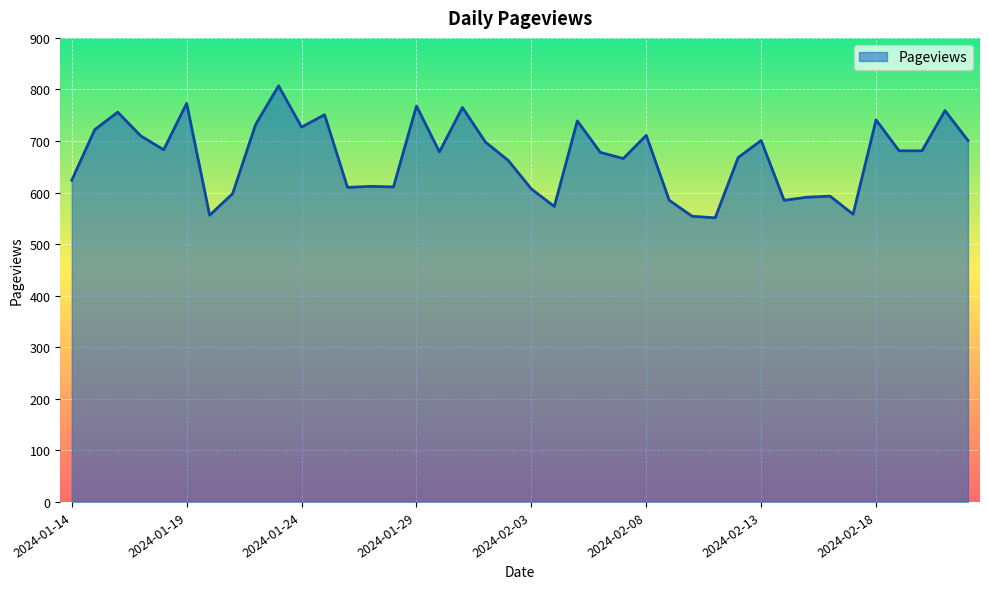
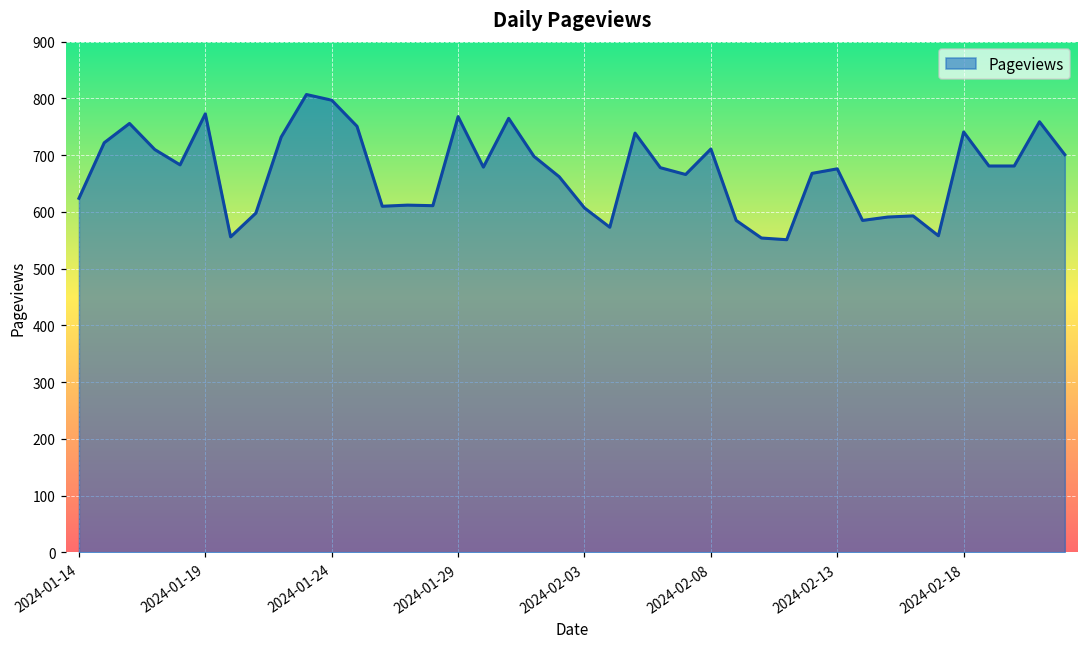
2024-01-24: 730 -> 800
2024-02-13: 700 -> 680
